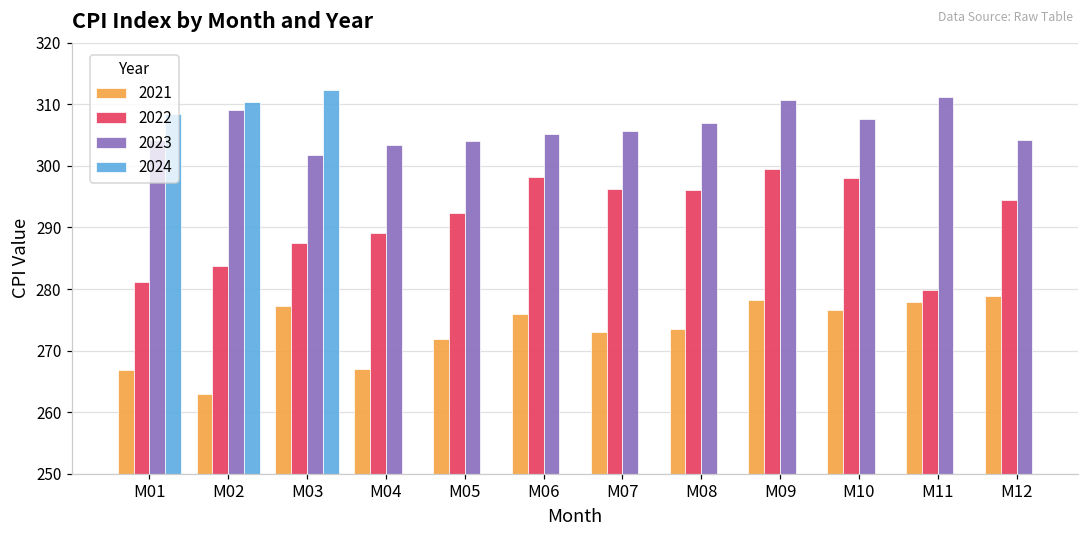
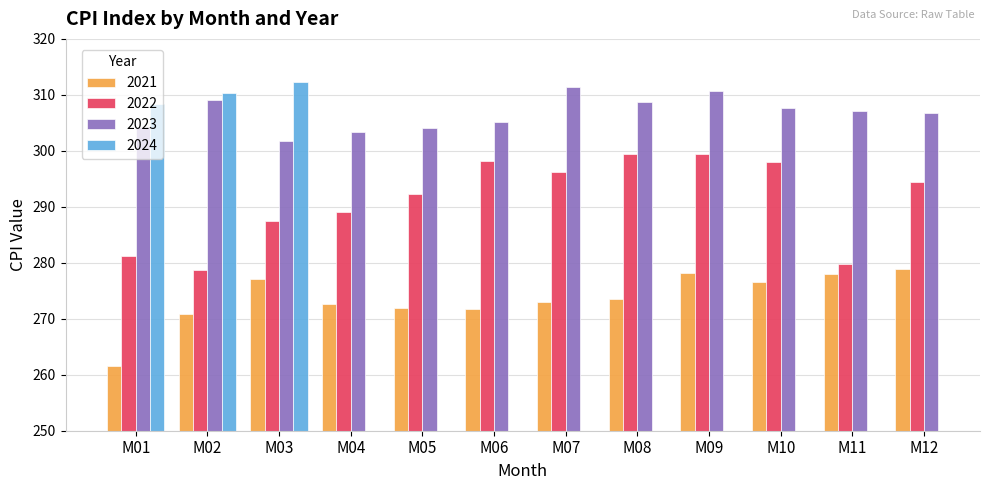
2021, M01: 267 -> 262
2021, M02: 263 -> 271
2022, M02: 284 -> 279
2021, M04: 267 -> 273
2021, M06: 276 -> 272
2023, M07: 306 -> 311
2022, M08: 296 -> 299
2023, M08: 307 -> 309
2023, M11: 311 -> 307
2023, M12: 304 -> 307
